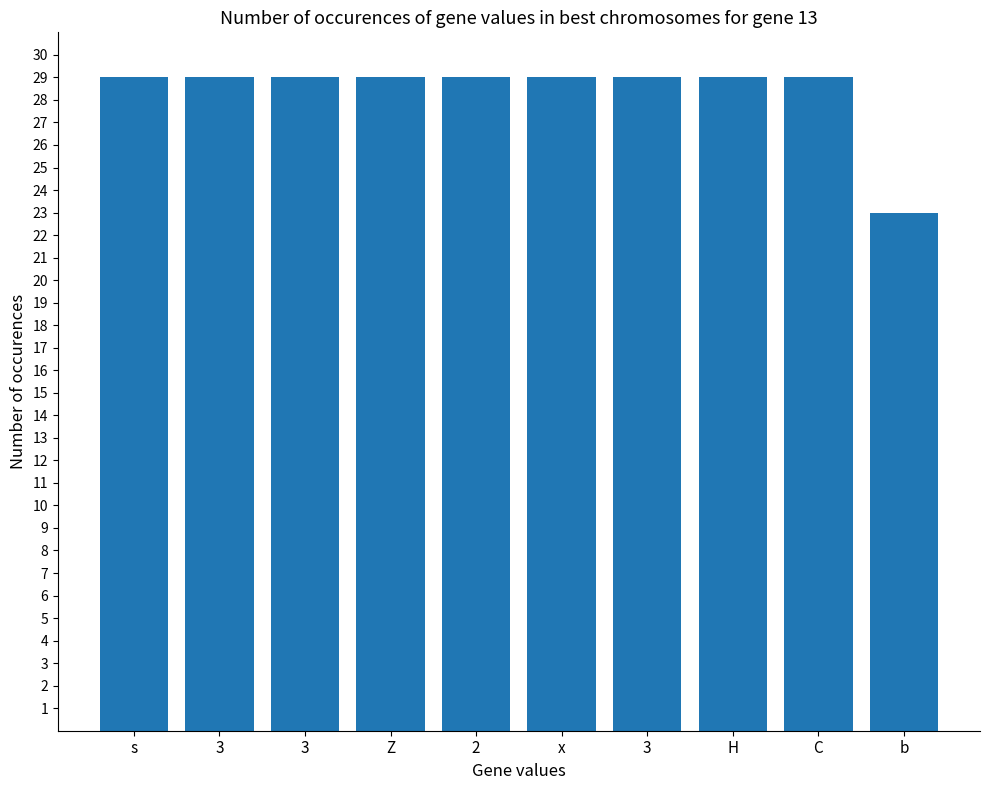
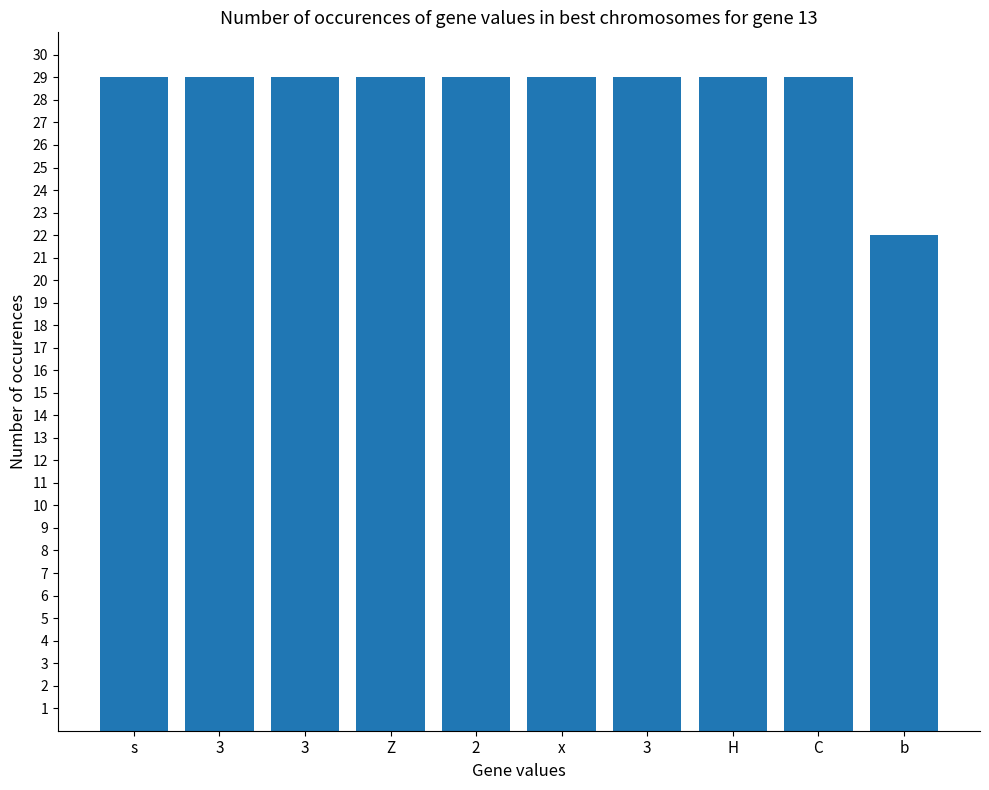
b: 23 -> 22
